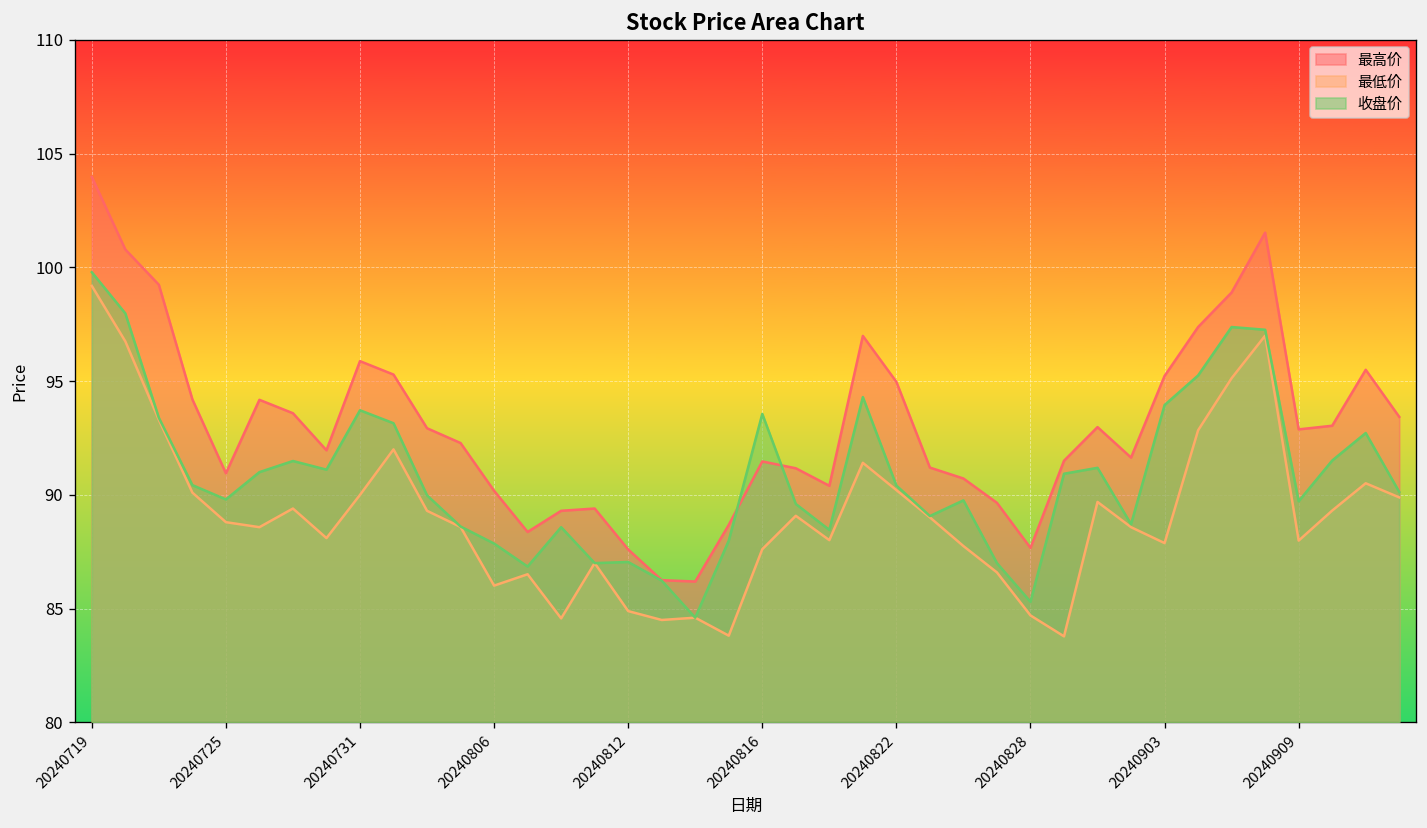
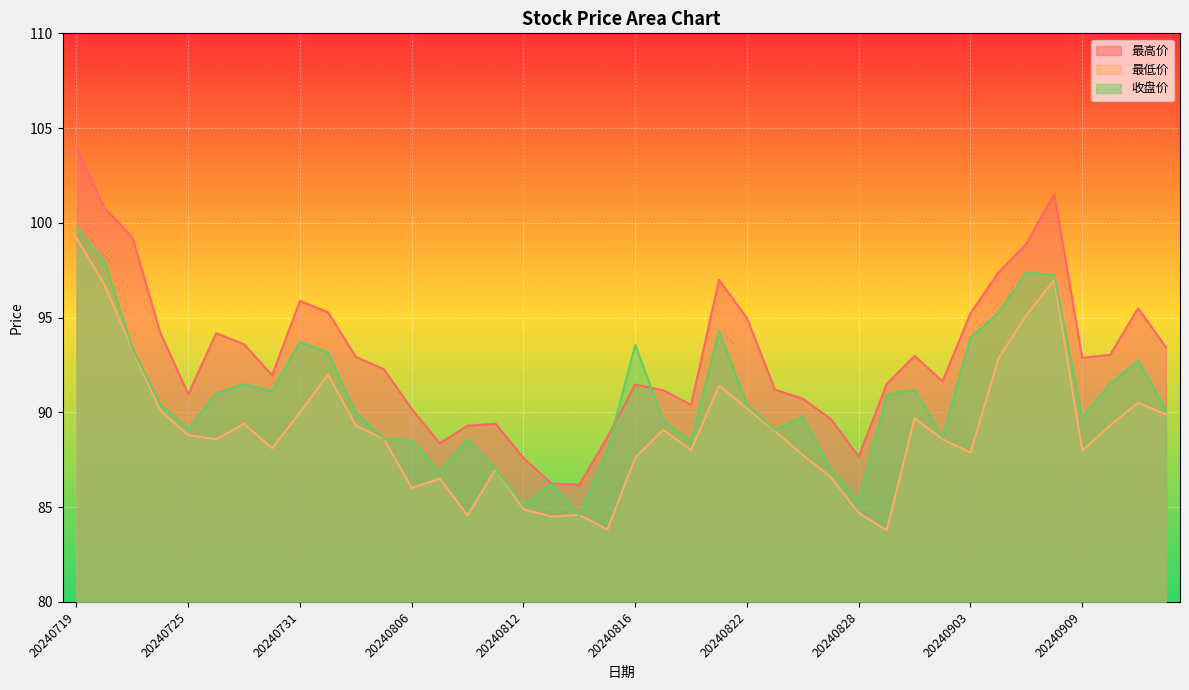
收盘价, 20240725: 89.8 -> 89.1
收盘价, 20240806: 87.9 -> 88.5
收盘价, 20240812: 87.1 -> 85.1
